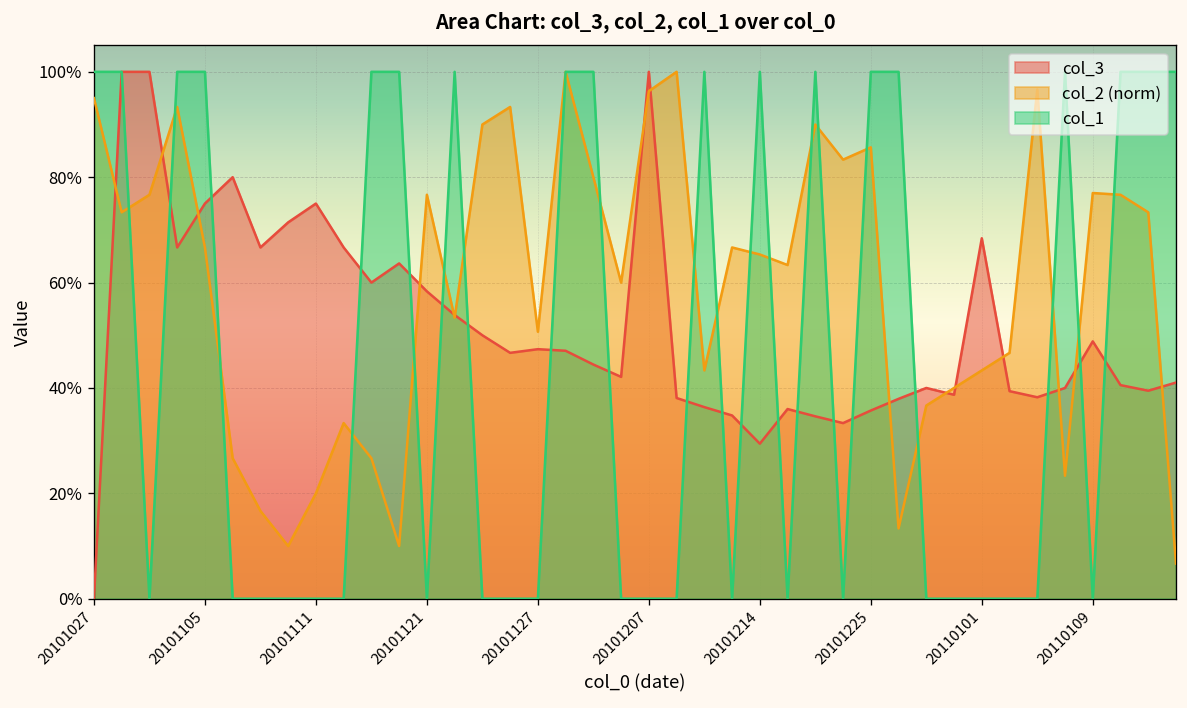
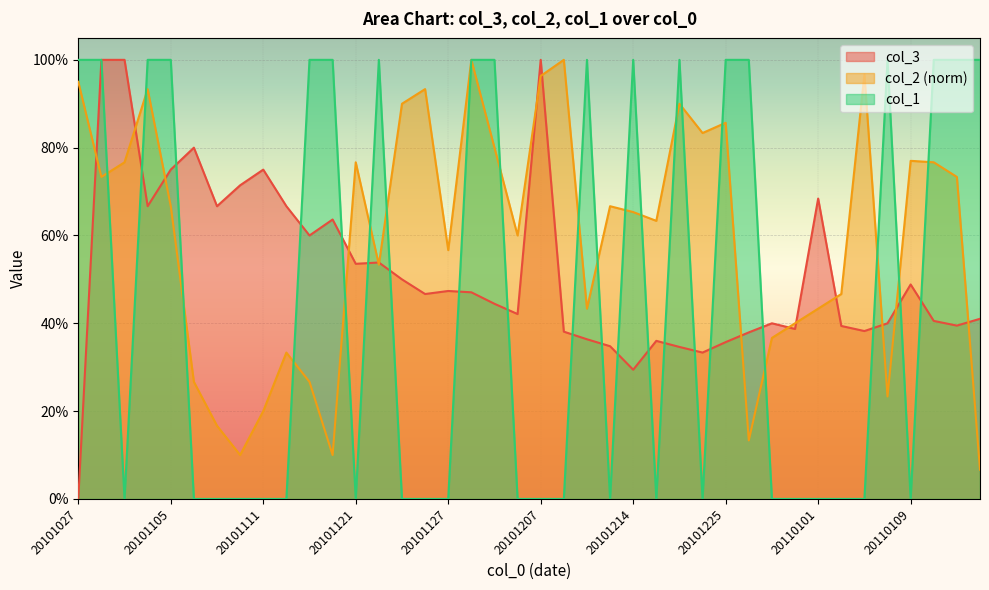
col_3, 20101121: 58% -> 54%
col_2 (norm), 20101127: 51% -> 57%
